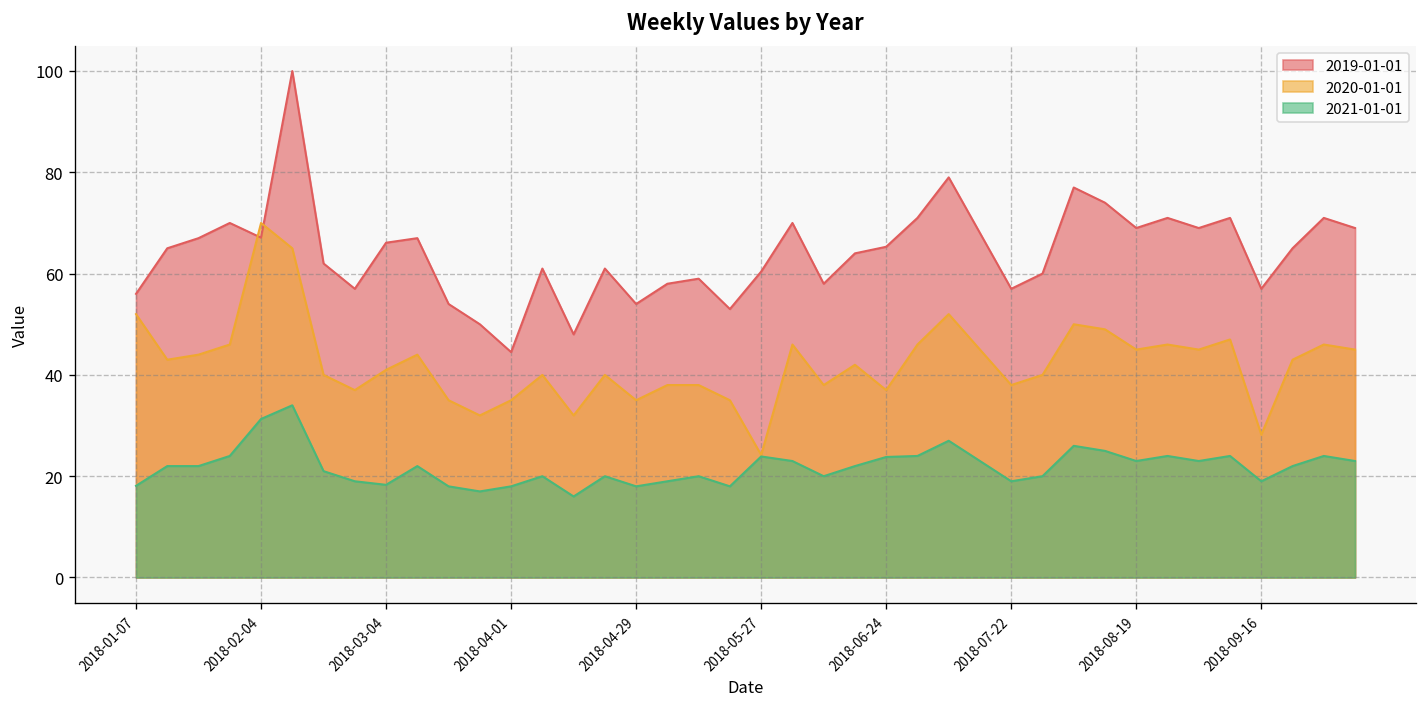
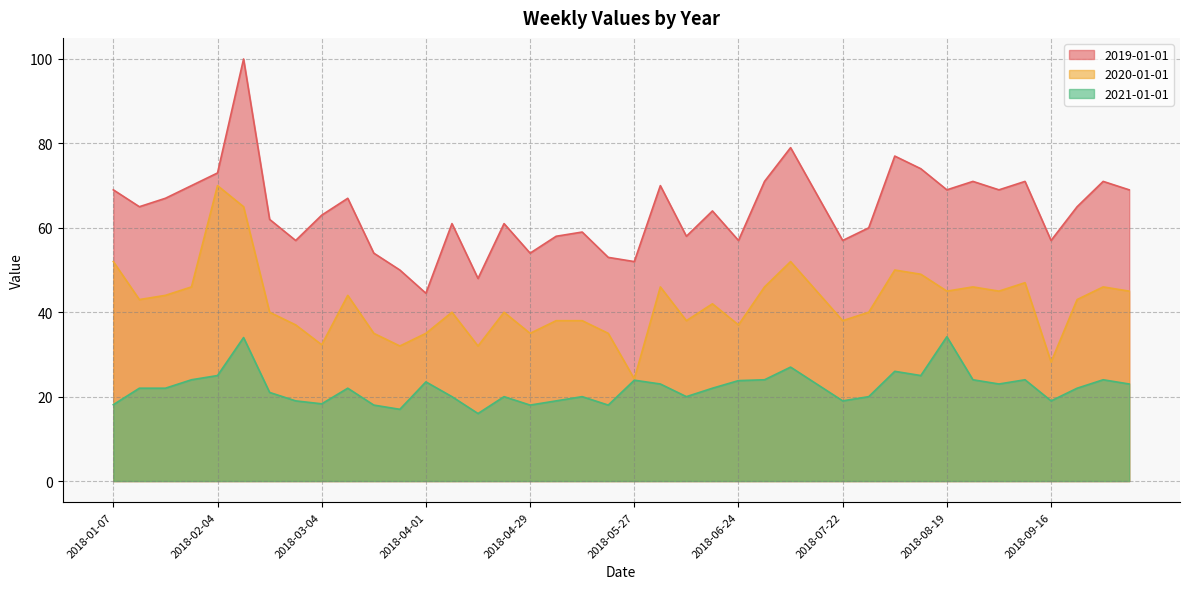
2019-01-01, 2018-01-07: 56 -> 69
2019-01-01, 2018-02-04: 67 -> 73
2021-01-01, 2018-02-04: 31 -> 25
2019-01-01, 2018-03-04: 66 -> 63
2020-01-01, 2018-03-04: 41 -> 32
2021-01-01, 2018-04-01: 18 -> 24
2019-01-01, 2018-05-27: 60 -> 52
2019-01-01, 2018-06-24: 65 -> 57
2021-01-01, 2018-08-19: 23 -> 34
